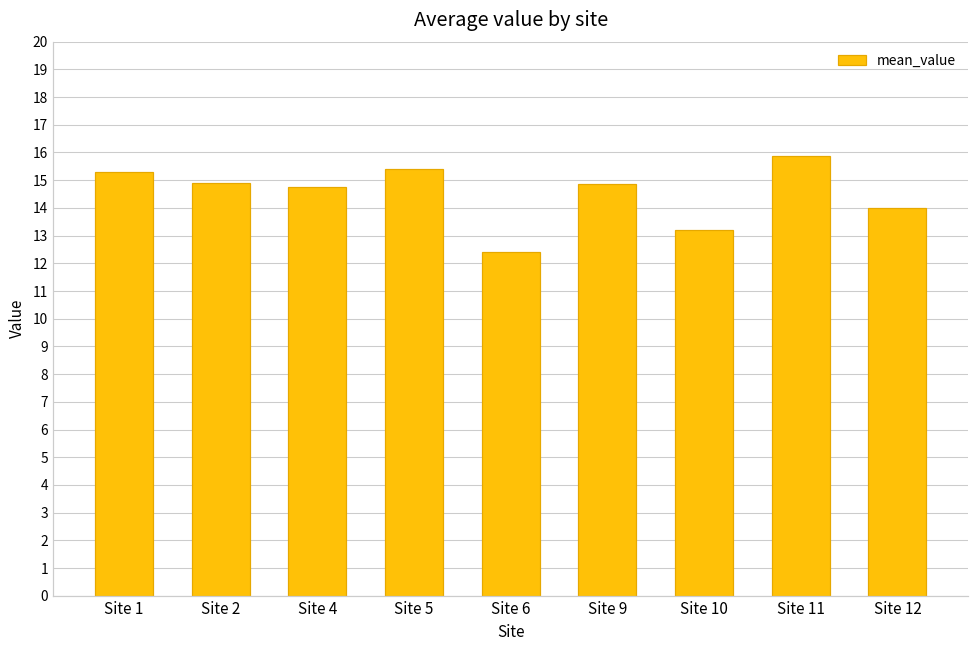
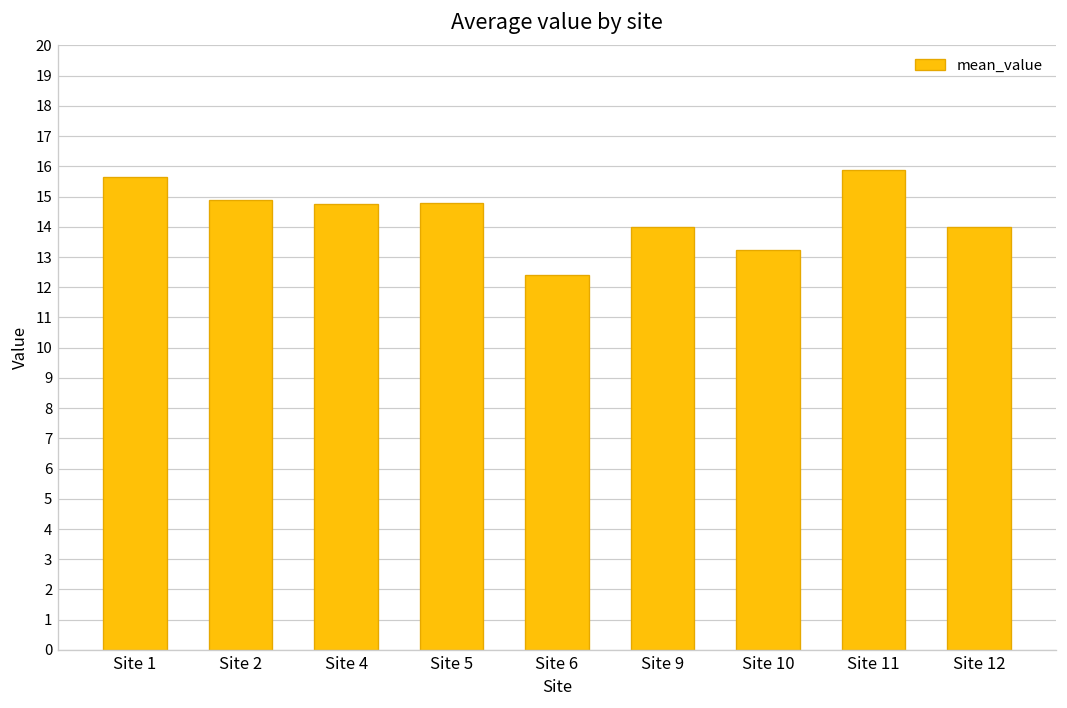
Site 1: 15.3 -> 15.7
Site 5: 15.4 -> 14.8
Site 9: 14.9 -> 14.0
